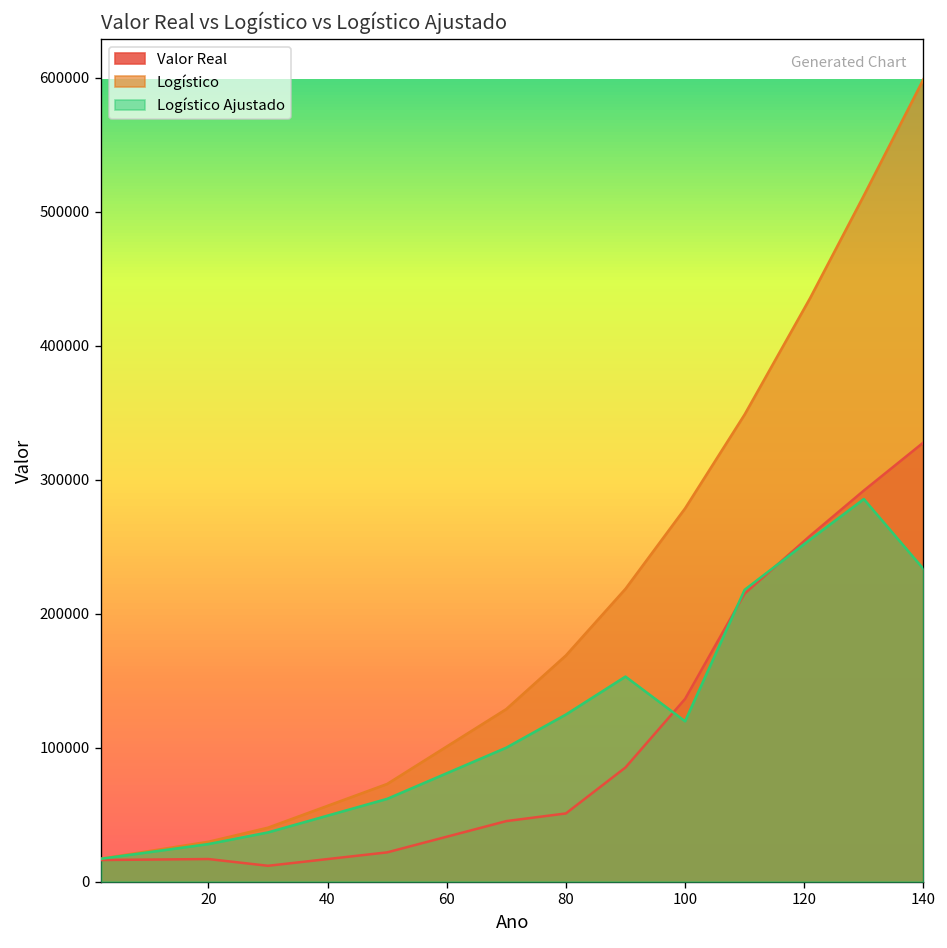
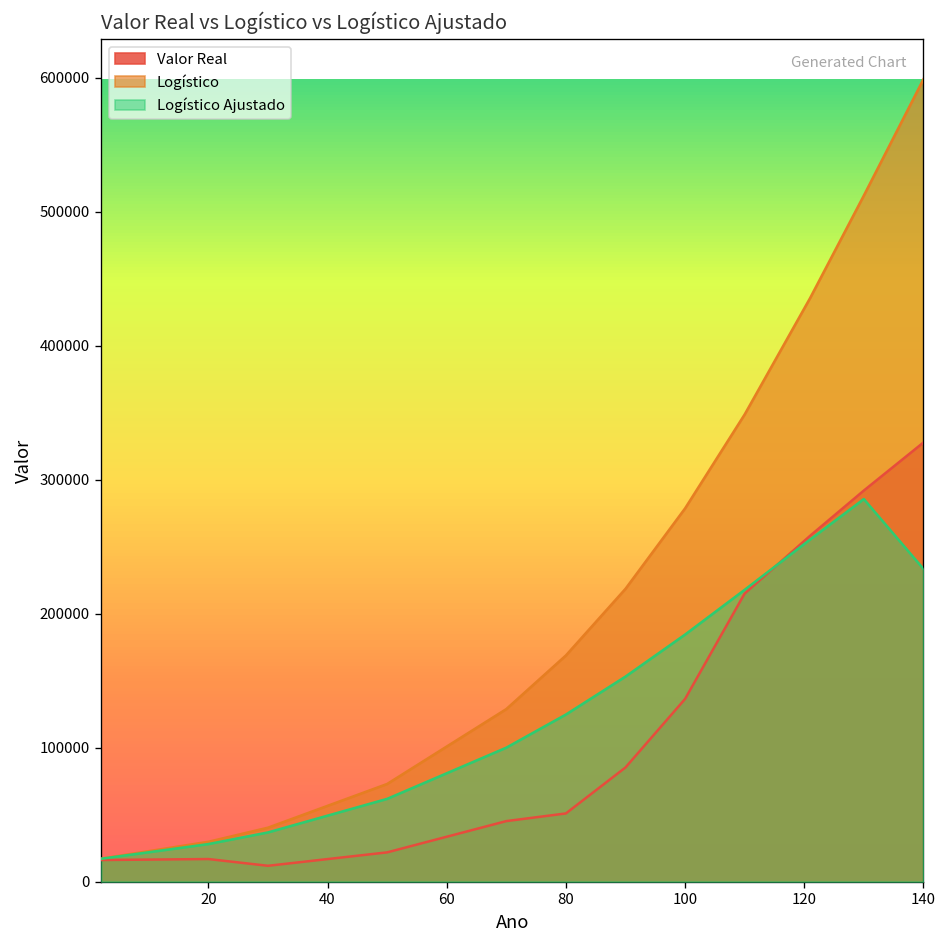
Logístico Ajustado, 100: 120000 -> 184000
